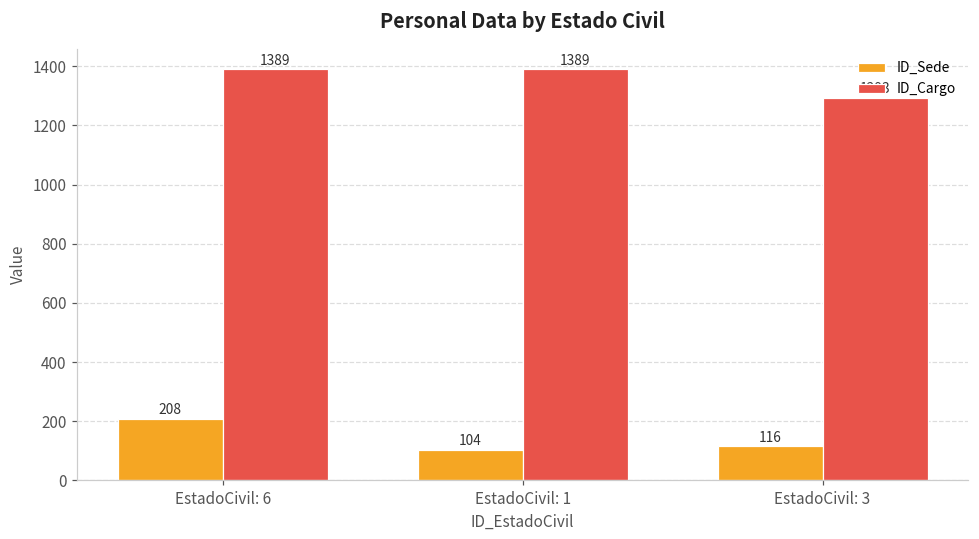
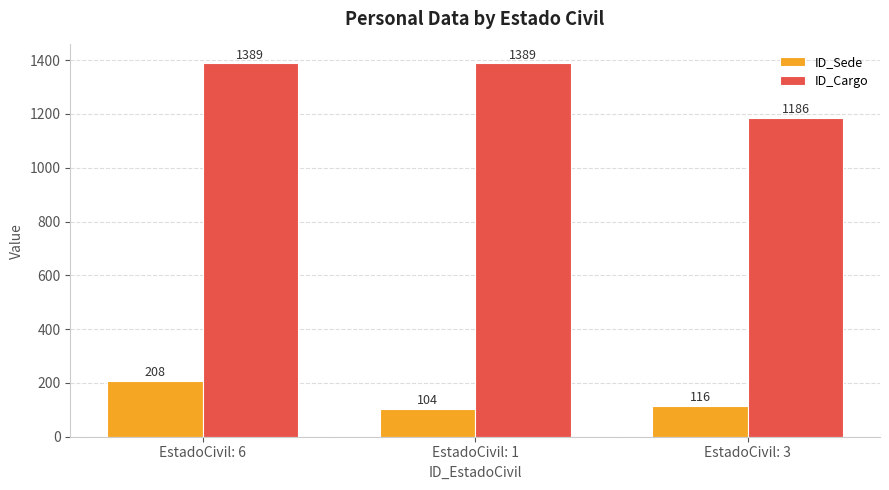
ID_Cargo, EstadoCivil: 3: 1293 -> 1186
